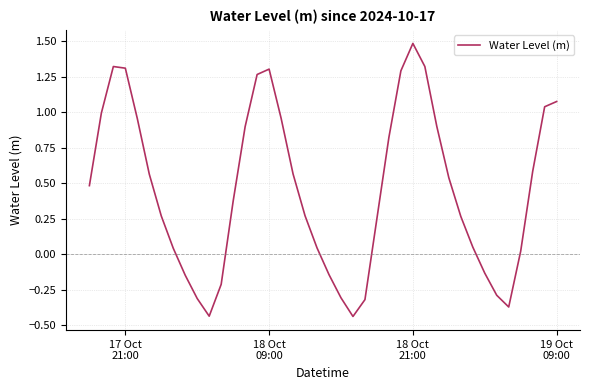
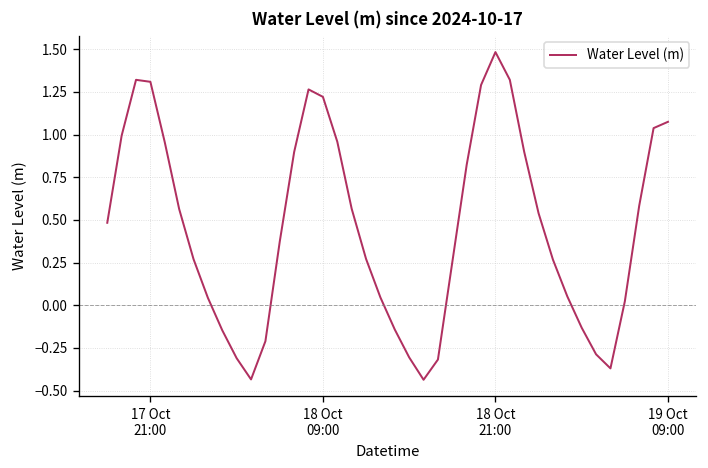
18 Oct 09:00: 1.30 -> 1.22
